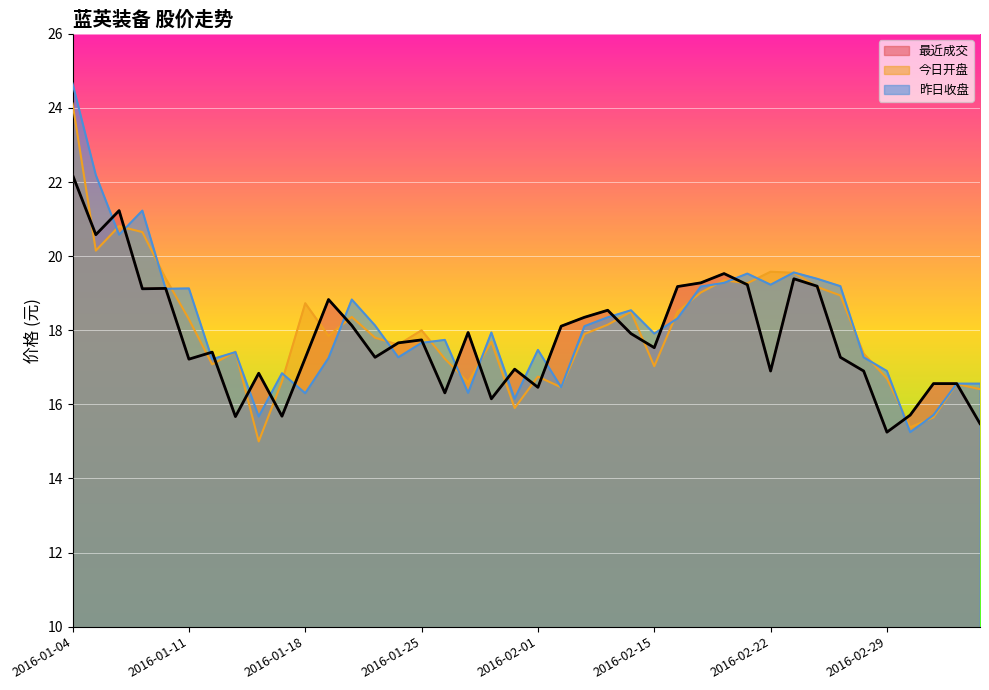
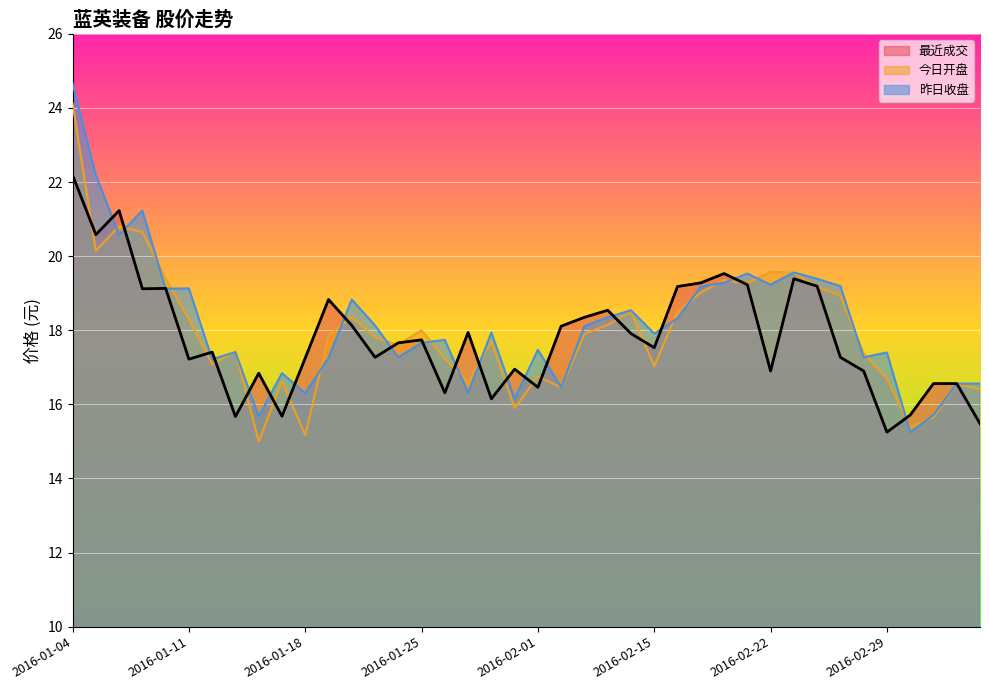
今日开盘, 2016-01-18: 18.7 -> 15.2
昨日收盘, 2016-02-29: 16.9 -> 17.4
